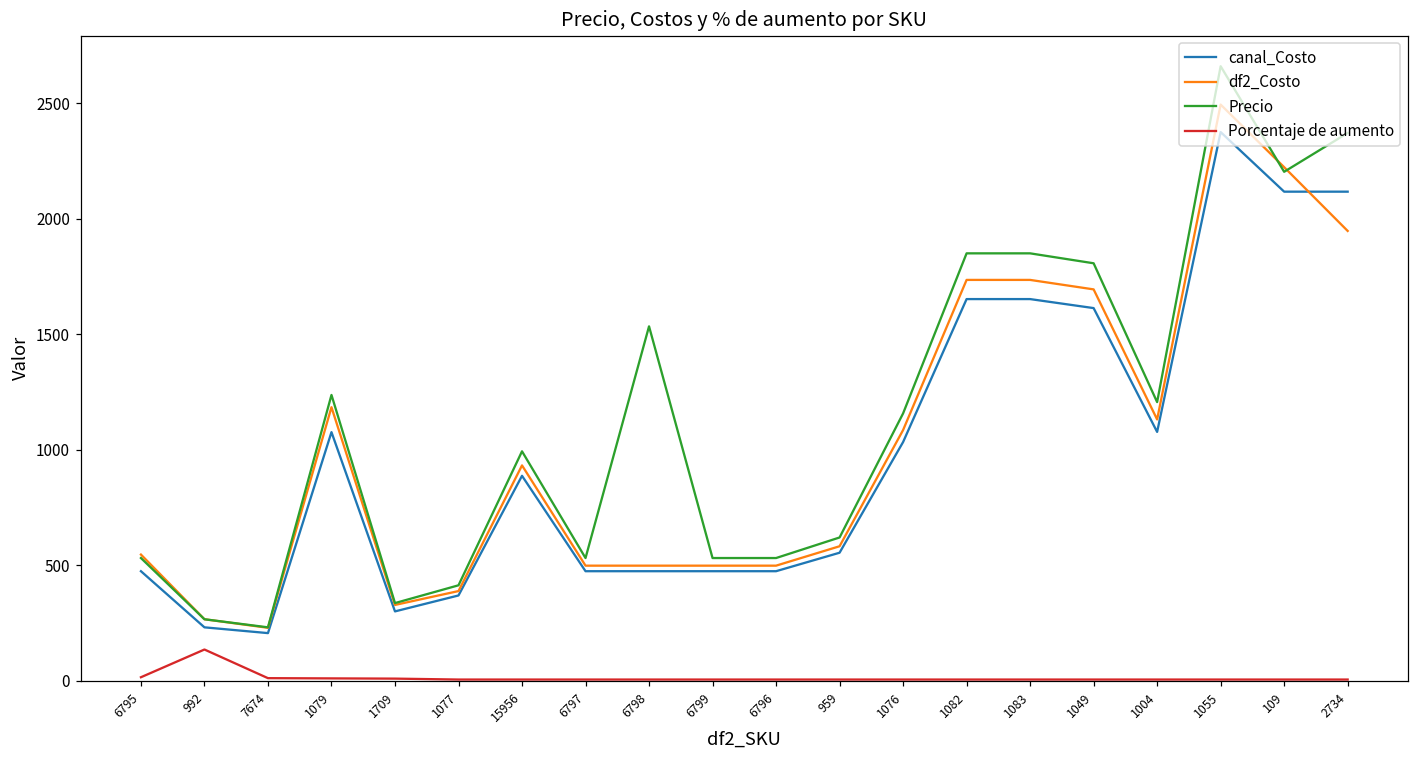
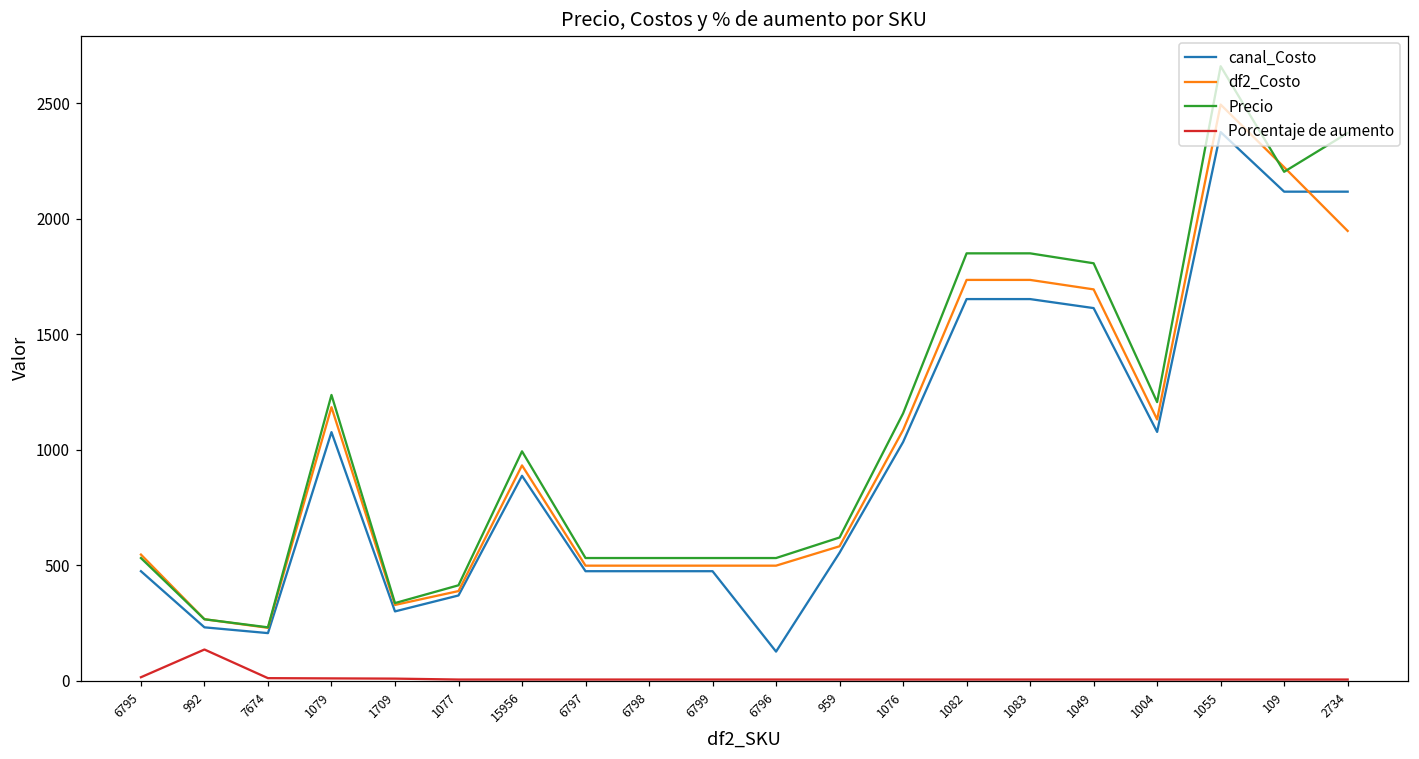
Precio, 6798: 1530 -> 530
canal_Costo, 6796: 470 -> 130
